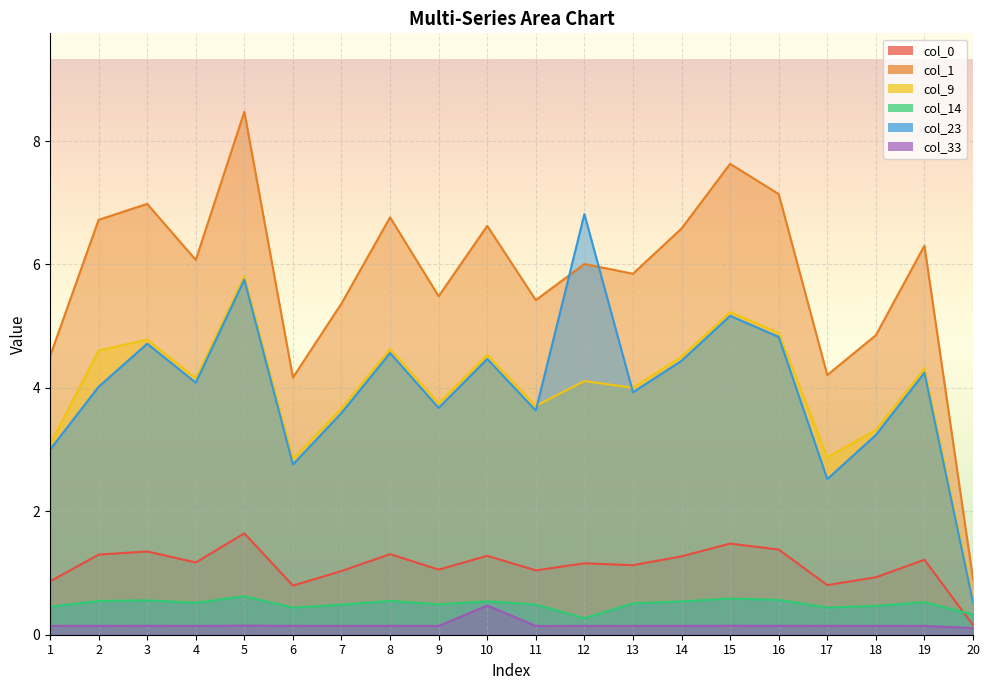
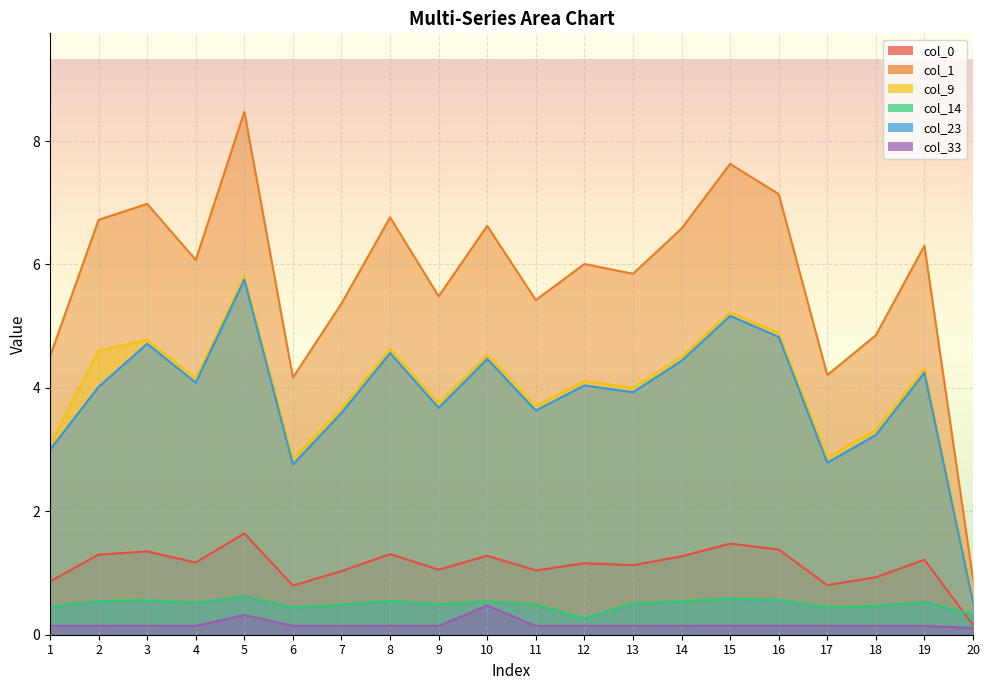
col_33, 5: 0.1 -> 0.3
col_23, 12: 6.8 -> 4.0
col_23, 17: 2.5 -> 2.8
